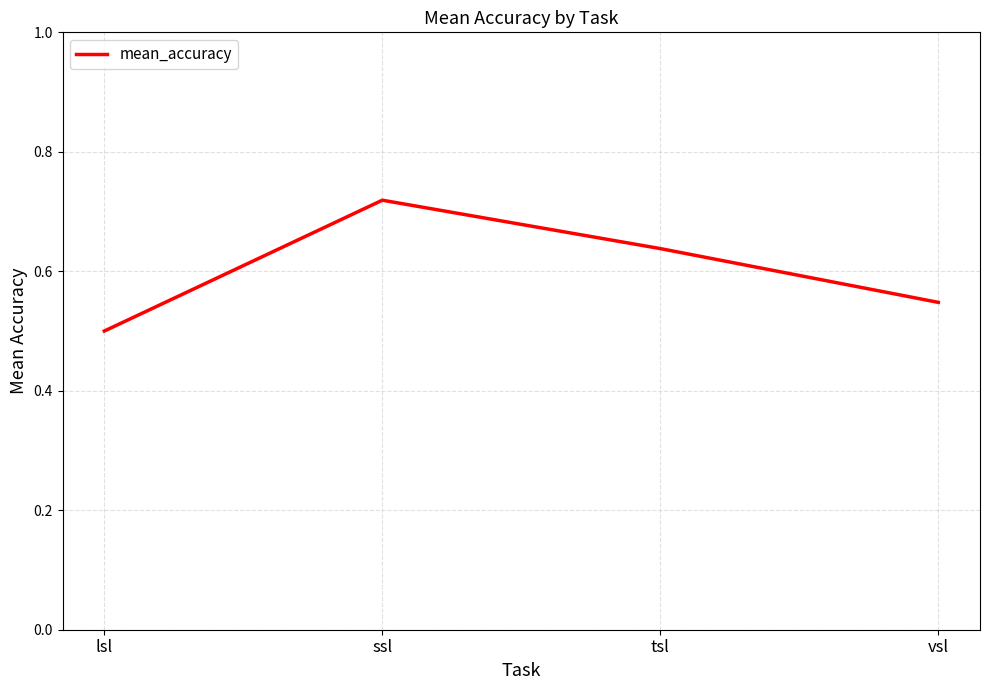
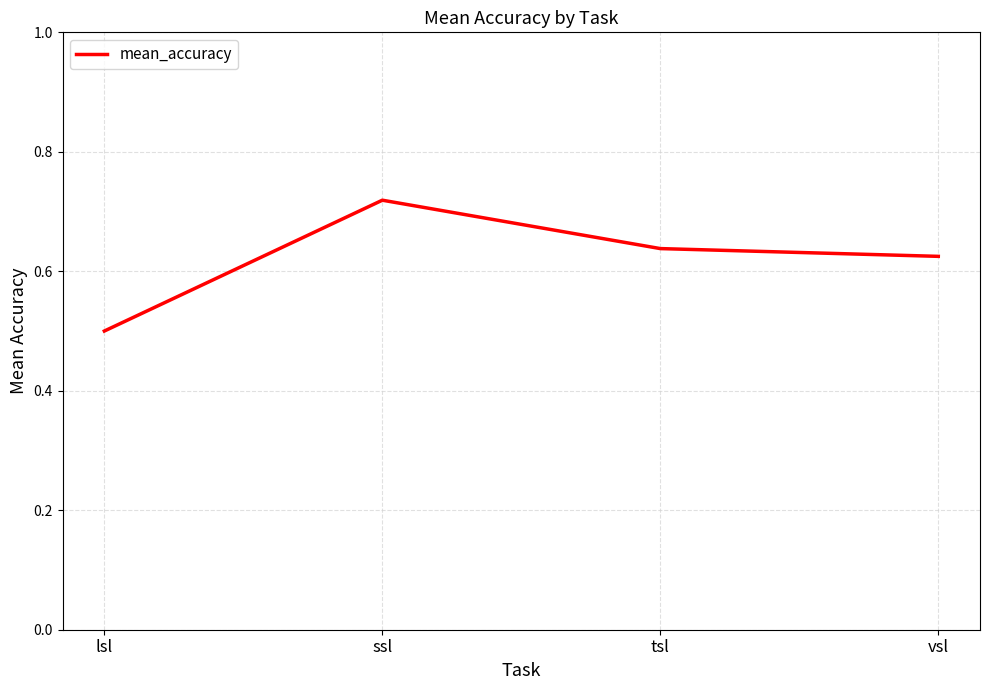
vsl: 0.55 -> 0.63
